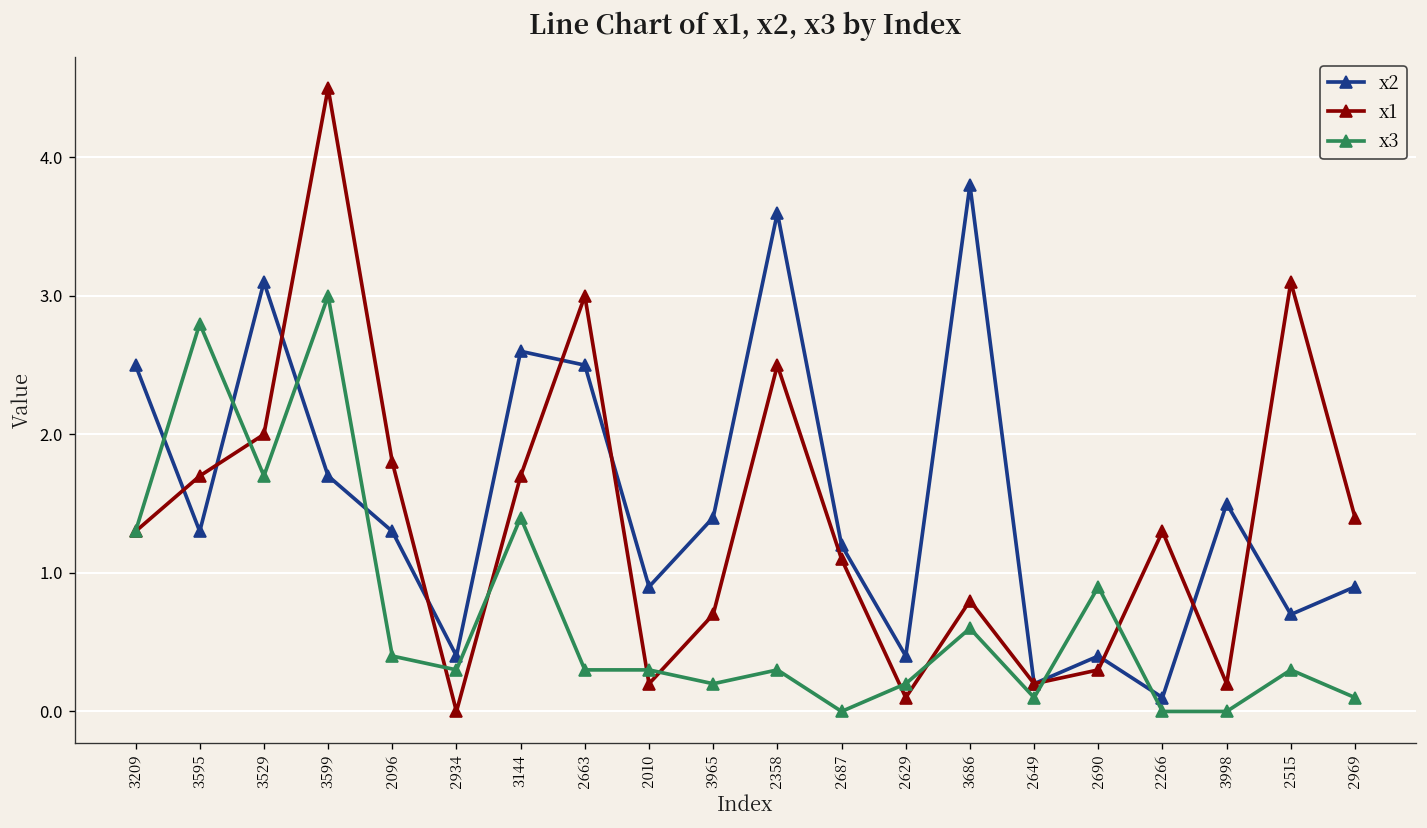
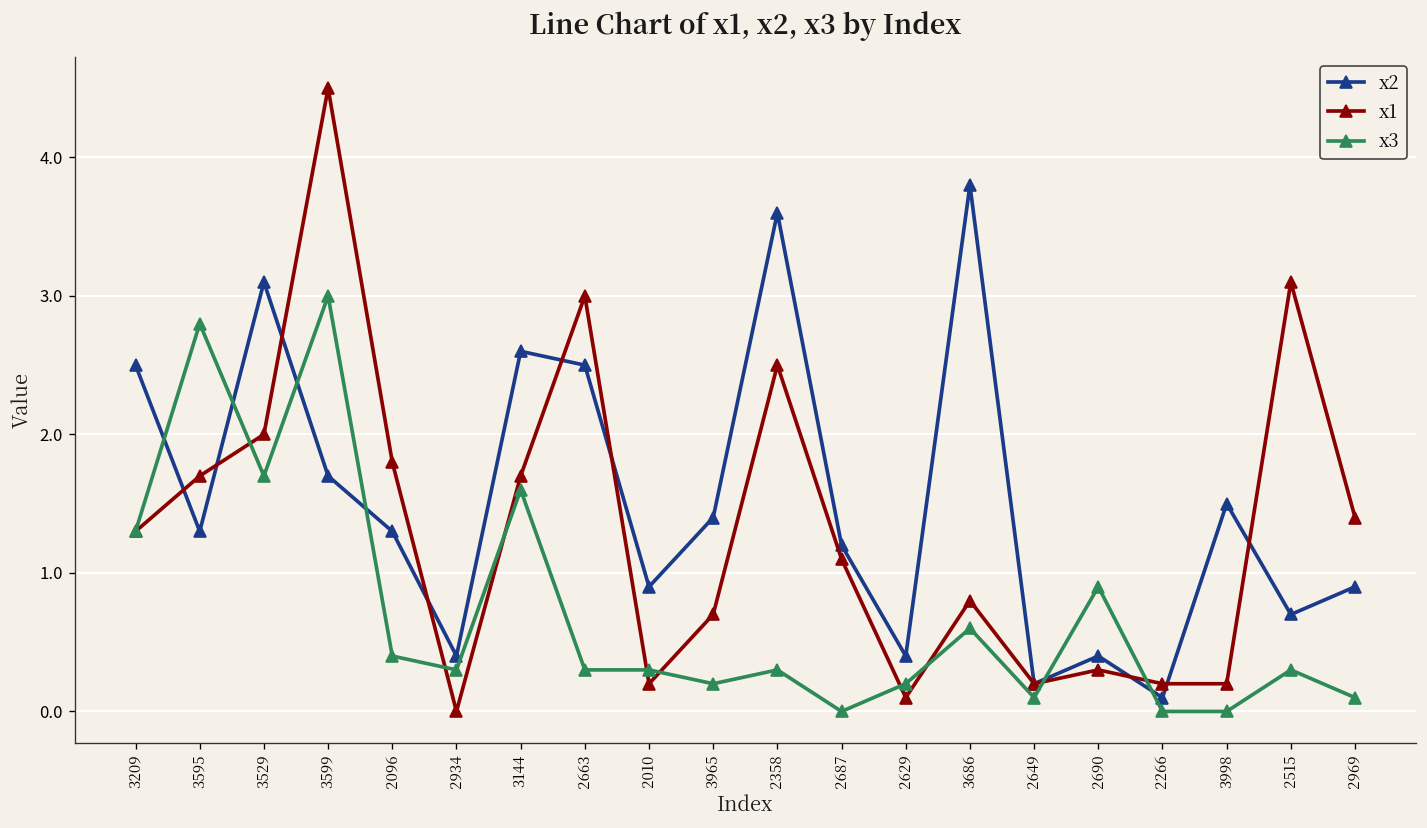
x3, 3144: 1.4 -> 1.6
x1, 2266: 1.3 -> 0.2
